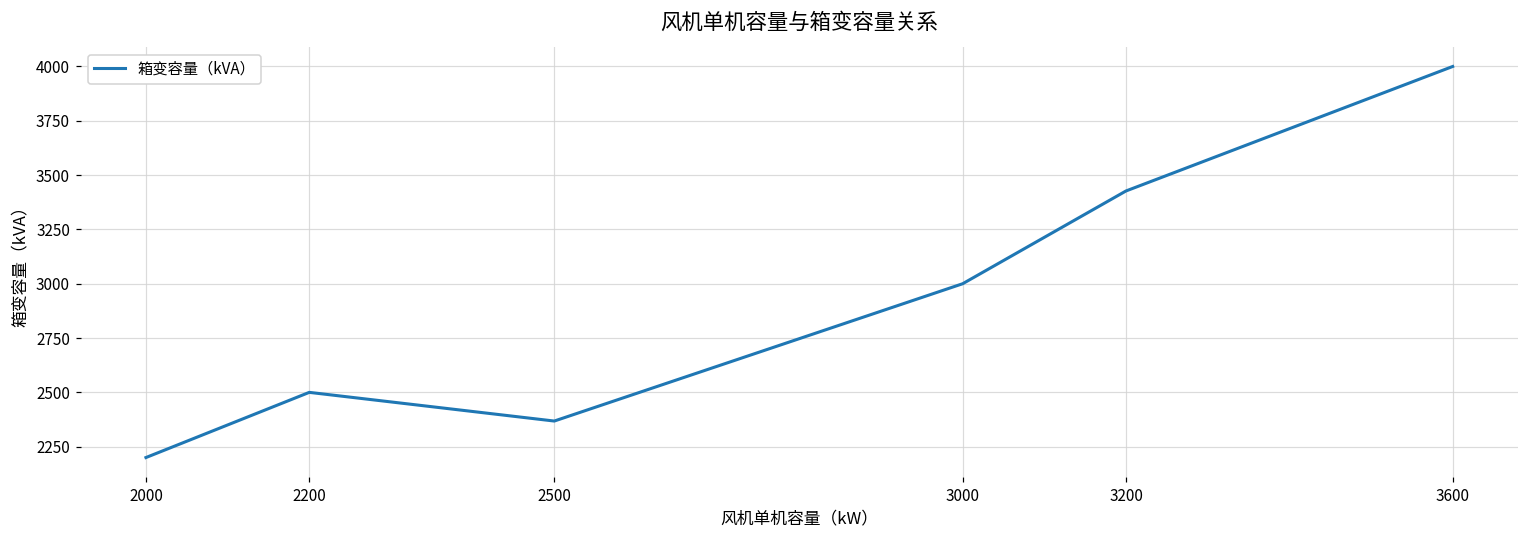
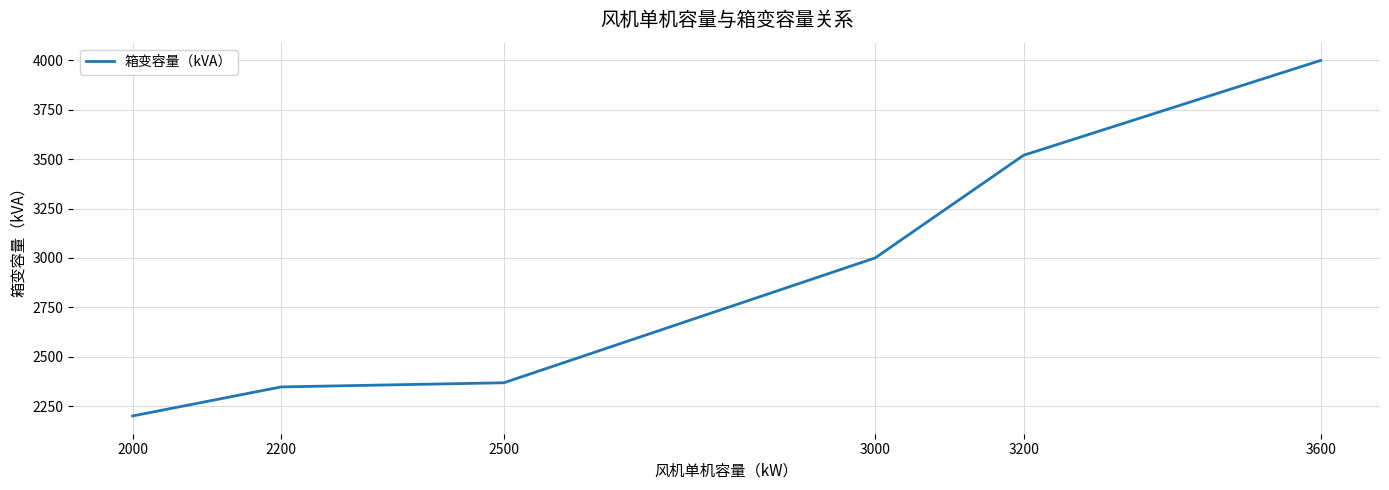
2200: 2500 -> 2350
3200: 3430 -> 3520
